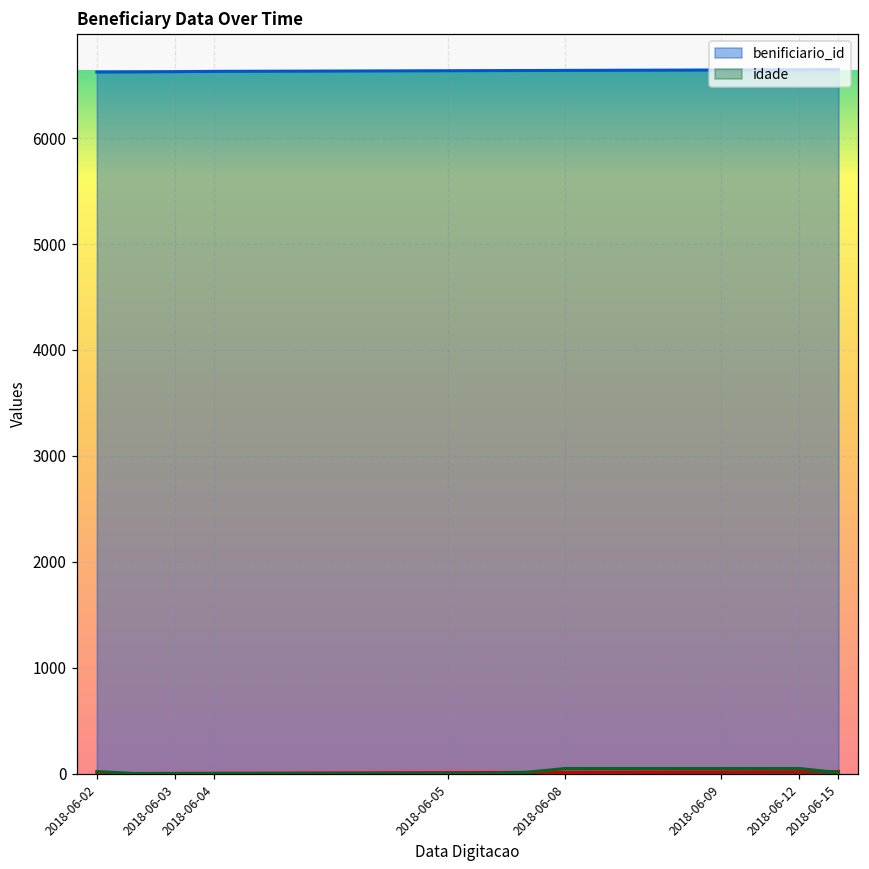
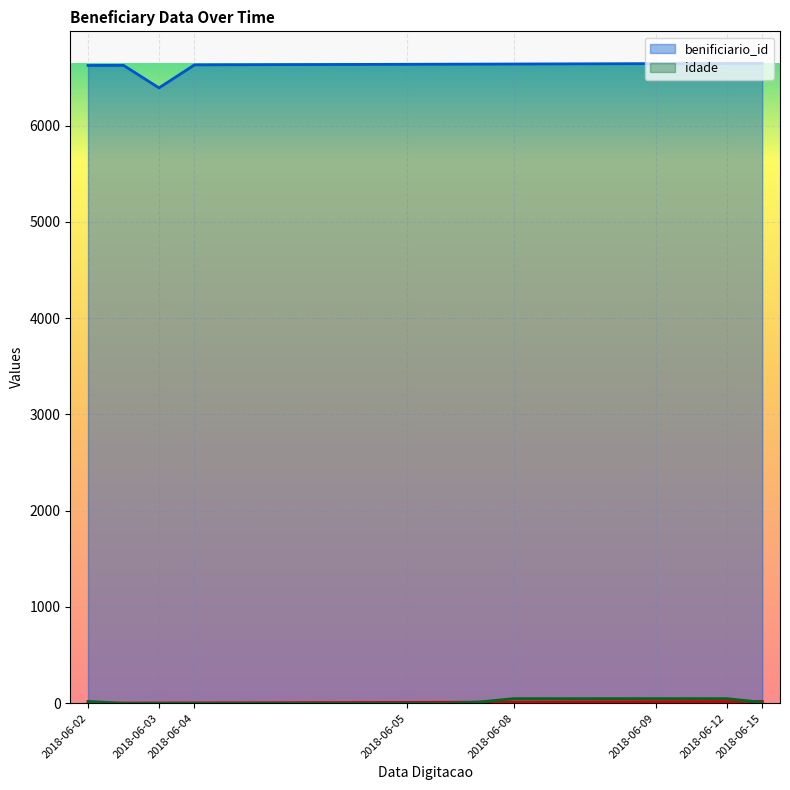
benificiario_id, 2018-06-03: 6600 -> 6400
